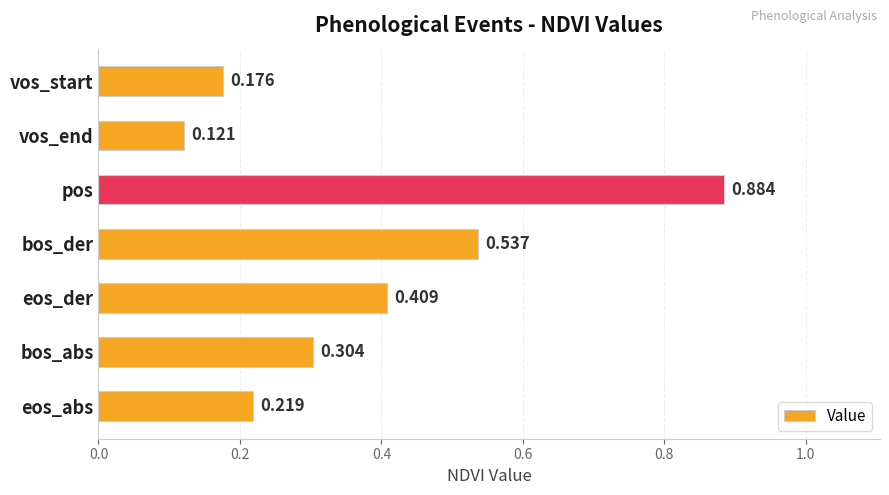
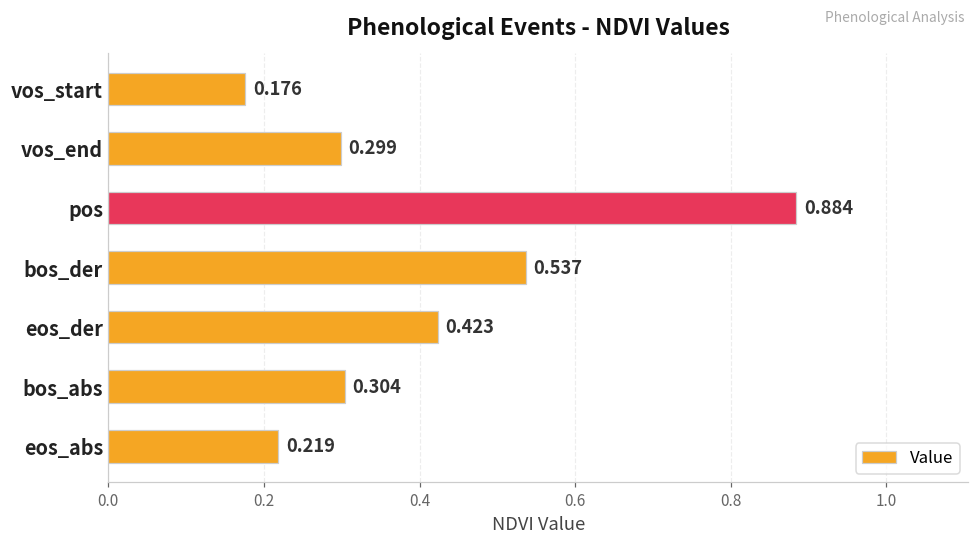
vos_end: 0.121 -> 0.299
eos_der: 0.409 -> 0.423
